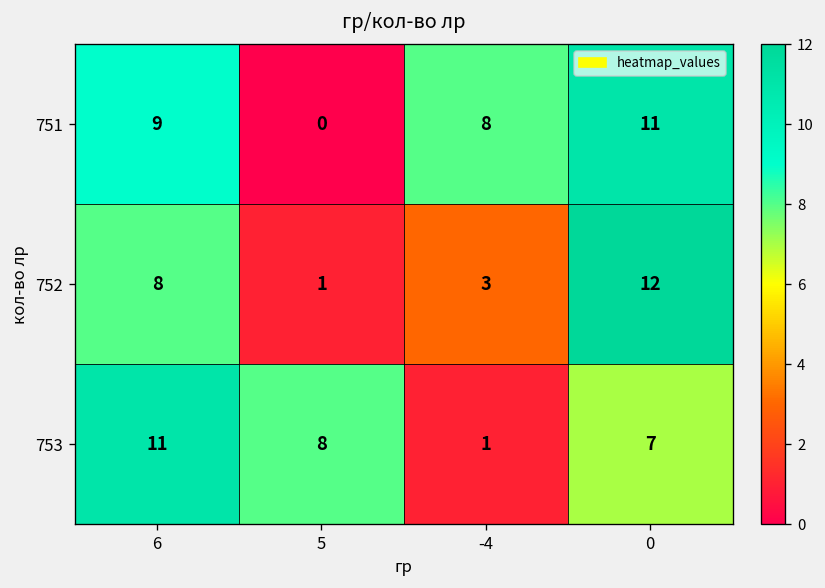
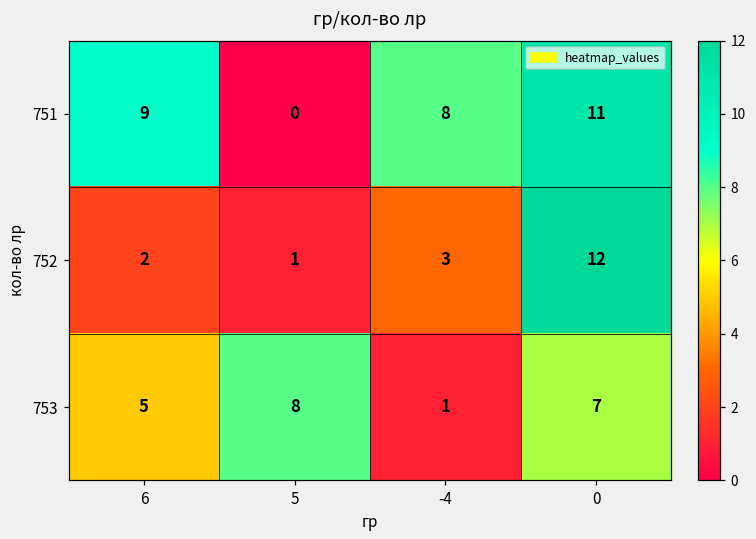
752, 6: 8 -> 2
753, 6: 11 -> 5
